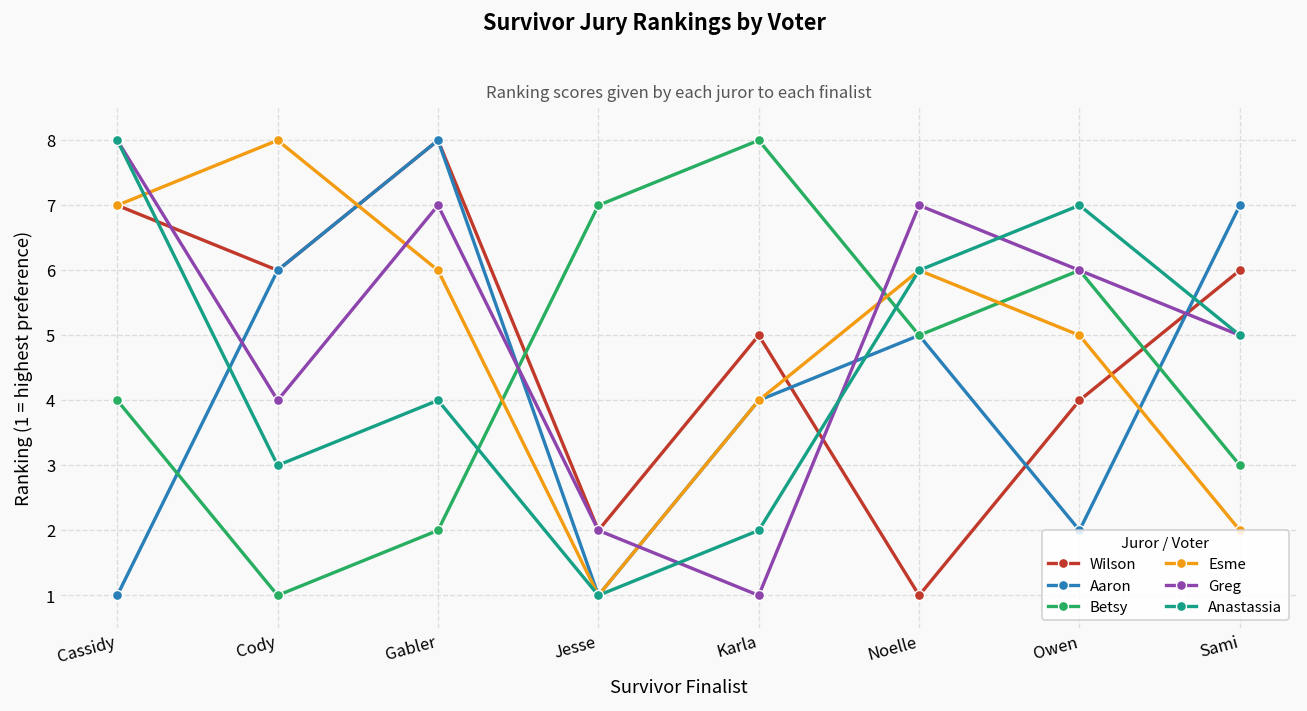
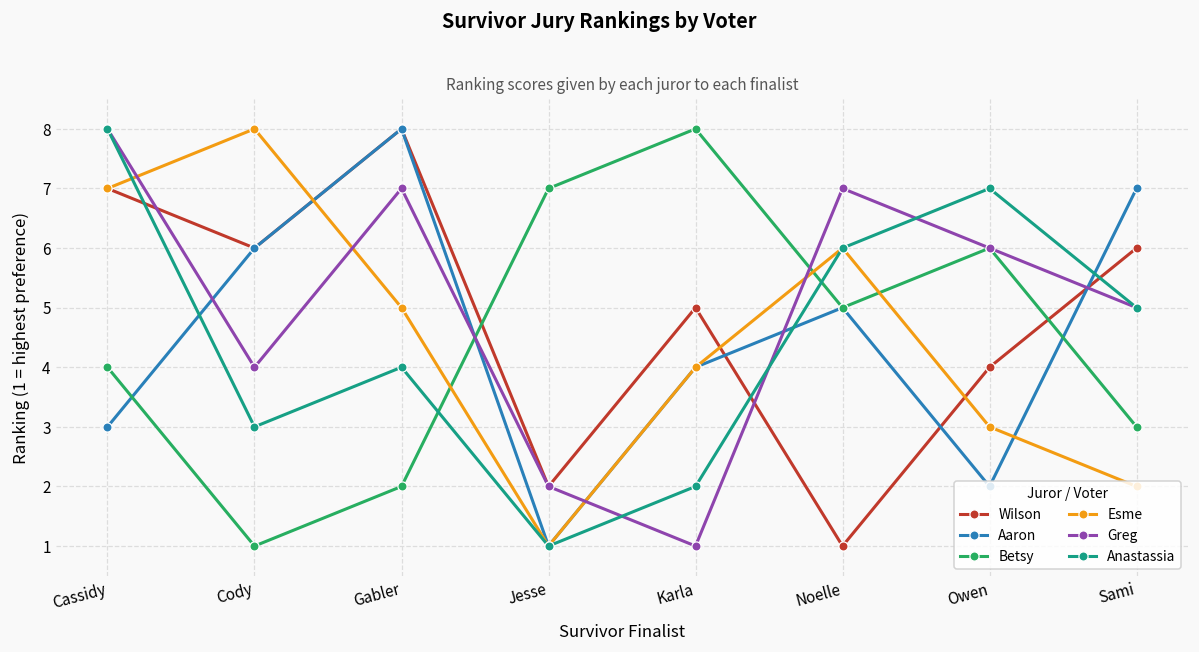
Aaron, Cassidy: 1 -> 3
Esme, Gabler: 6 -> 5
Esme, Owen: 5 -> 3
